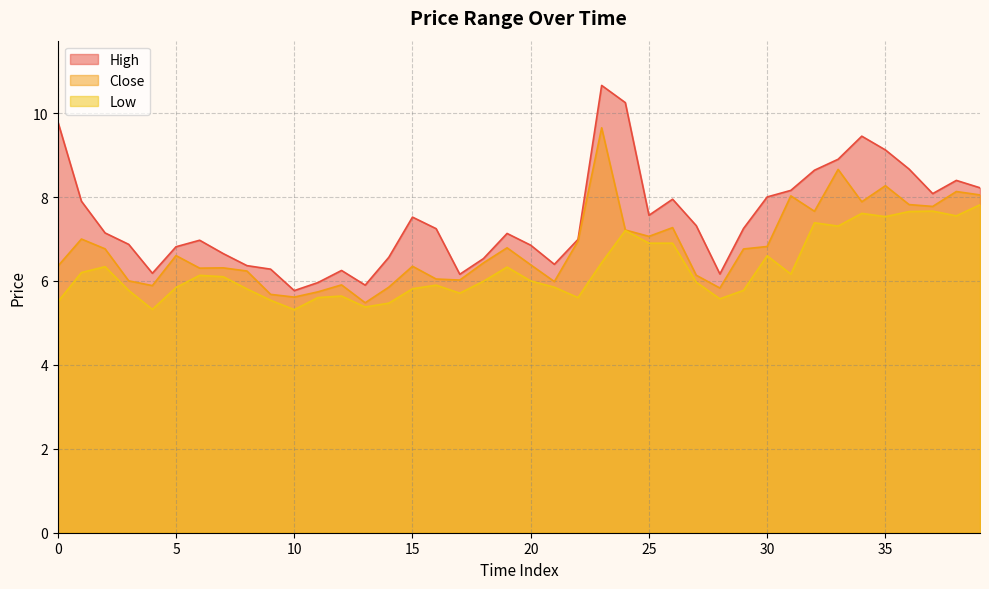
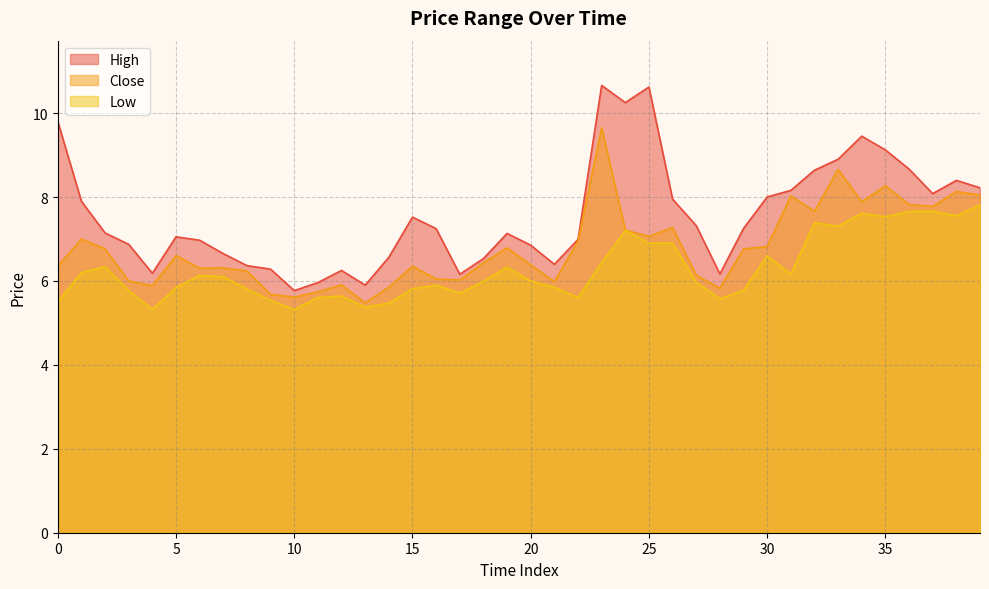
High, 5: 6.8 -> 7.1
High, 25: 7.6 -> 10.6
